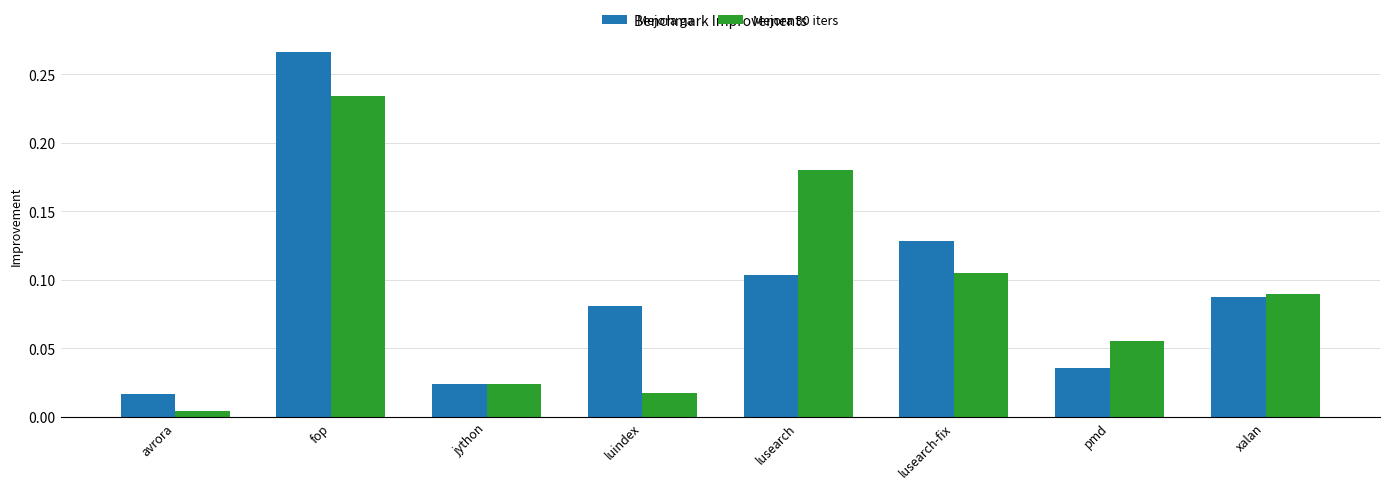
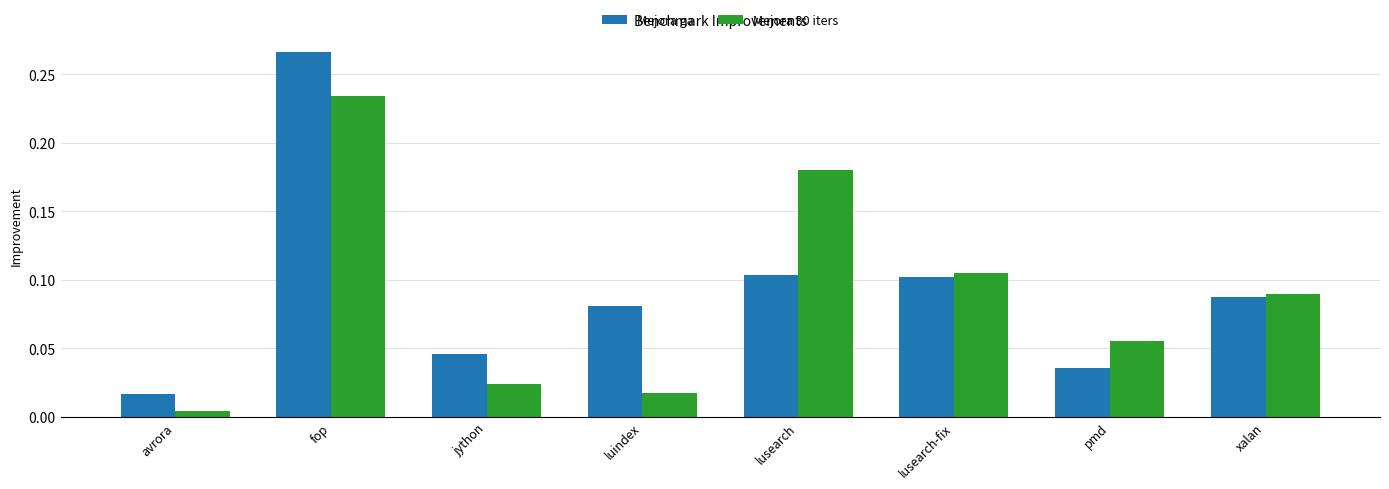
Mejora ga, jython: 0.024 -> 0.046
Mejora ga, lusearch-fix: 0.128 -> 0.102
